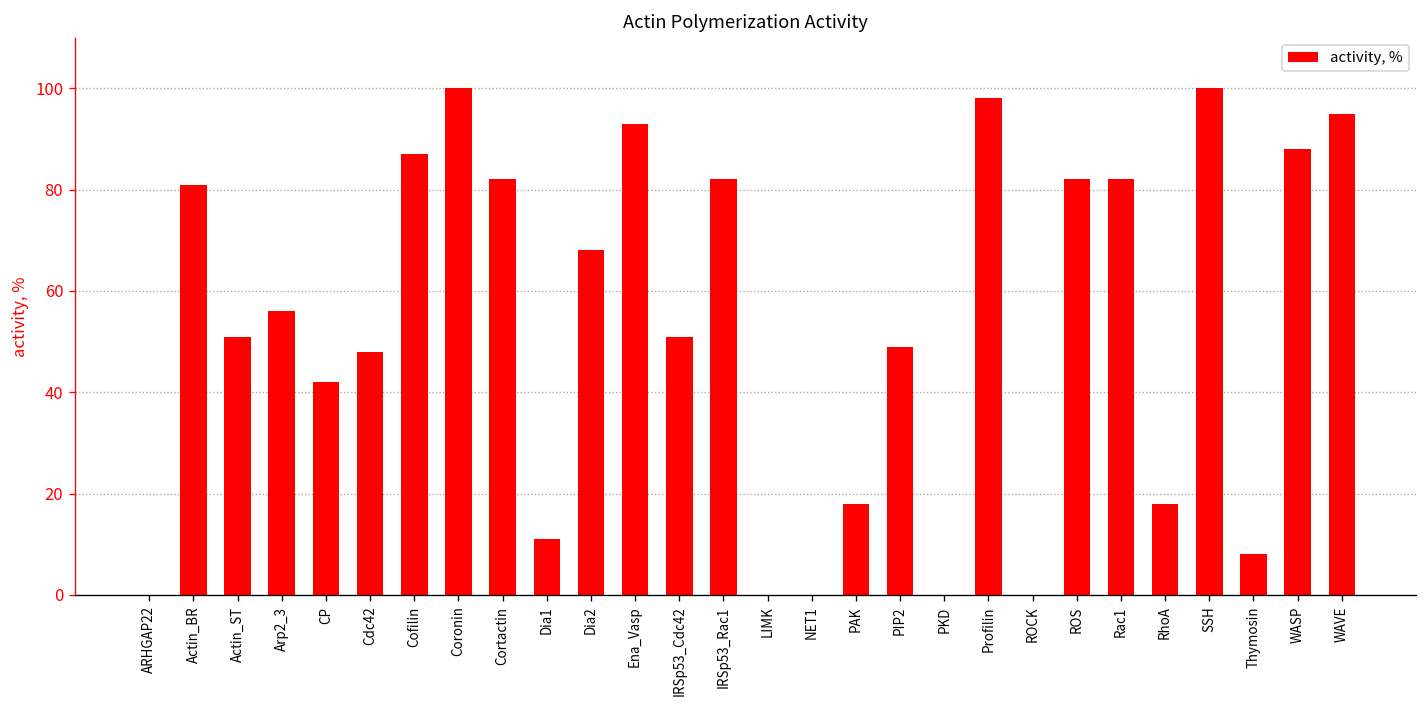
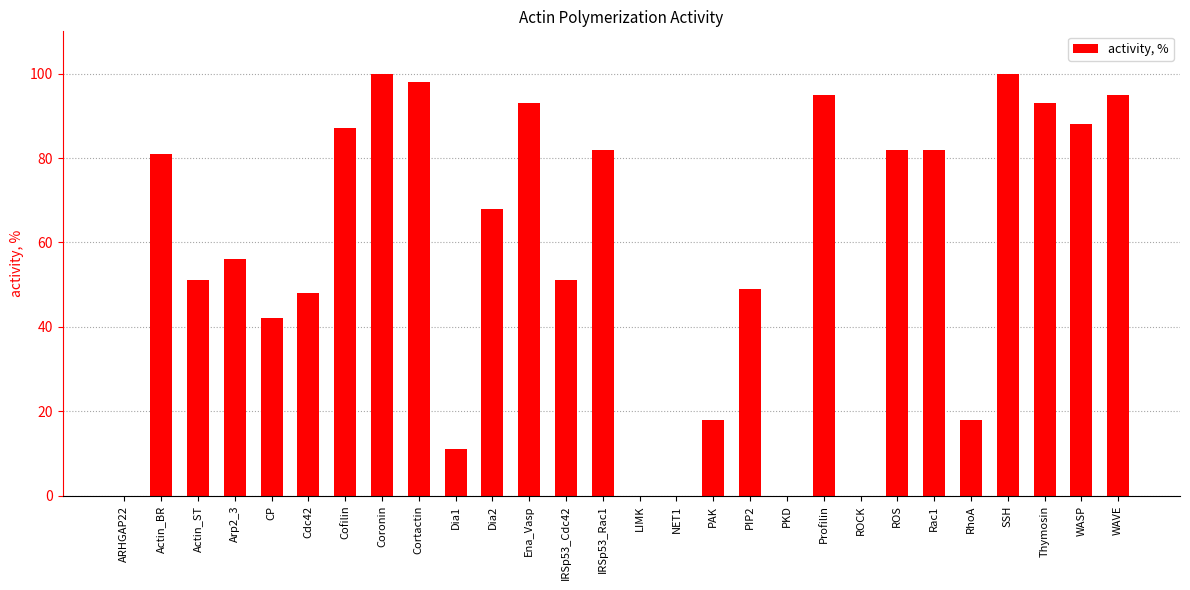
Cortactin: 82 -> 98
Profilin: 98 -> 95
Thymosin: 8 -> 93
